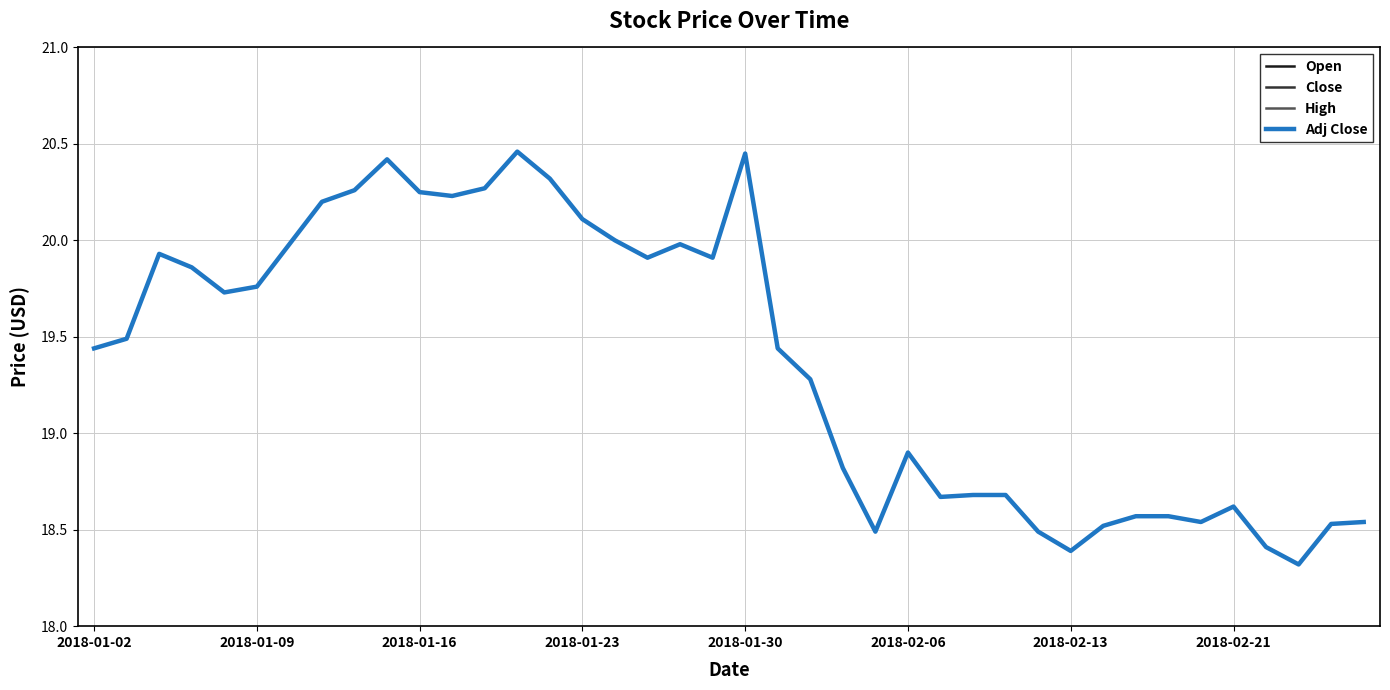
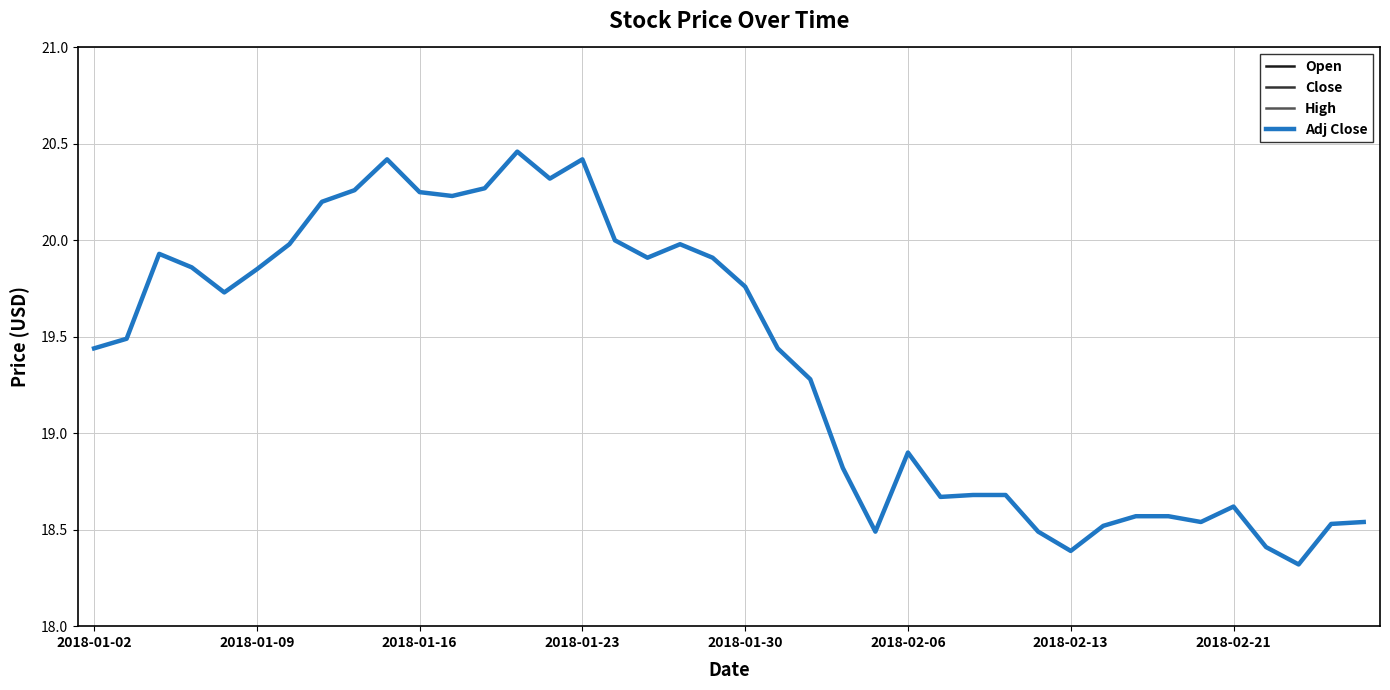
Adj Close, 2018-01-09: 19.76 -> 19.85
Adj Close, 2018-01-23: 20.11 -> 20.42
Adj Close, 2018-01-30: 20.45 -> 19.76
